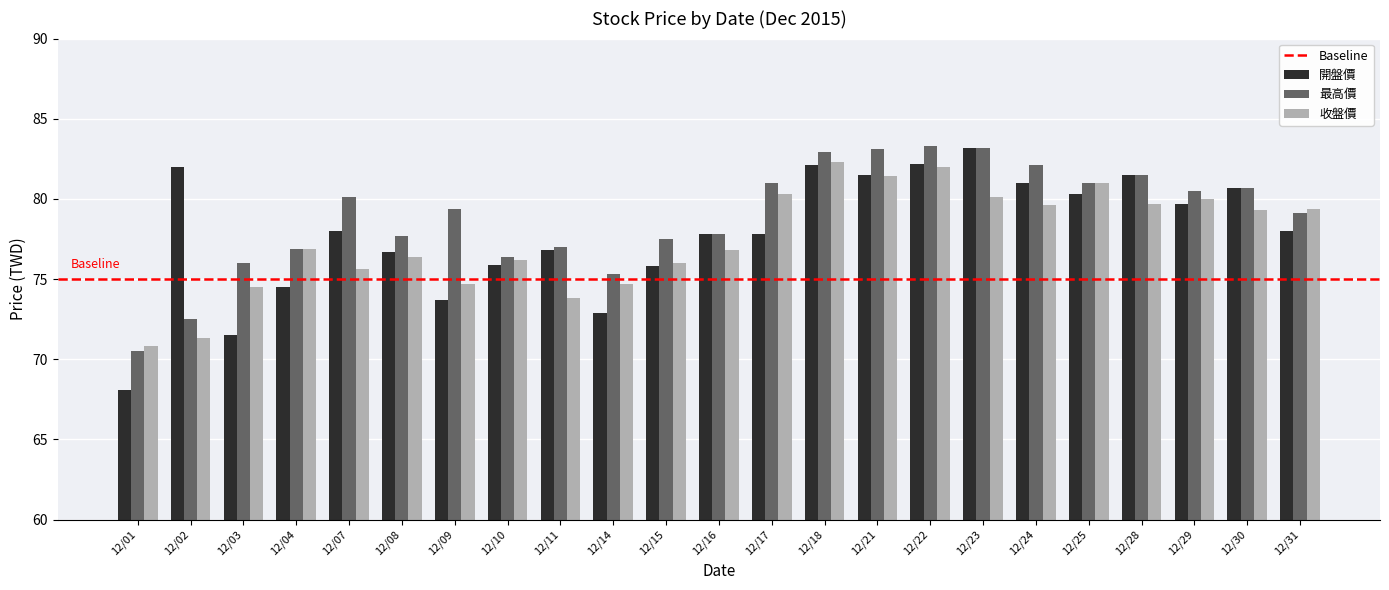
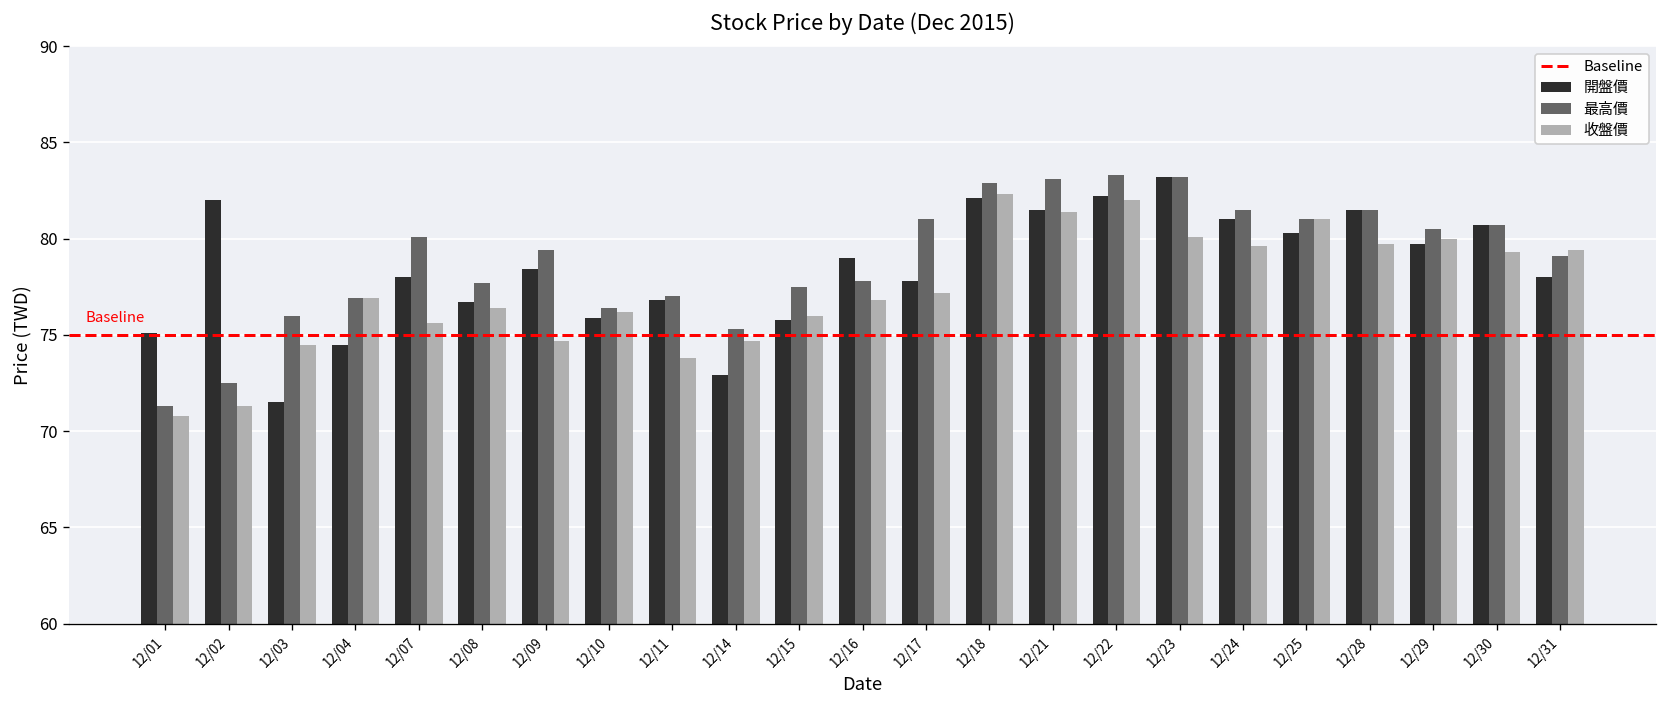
開盤價, 12/01: 68.1 -> 75.1
最高價, 12/01: 70.5 -> 71.3
開盤價, 12/09: 73.7 -> 78.4
開盤價, 12/16: 77.8 -> 79.0
收盤價, 12/17: 80.3 -> 77.2
最高價, 12/24: 82.1 -> 81.5
